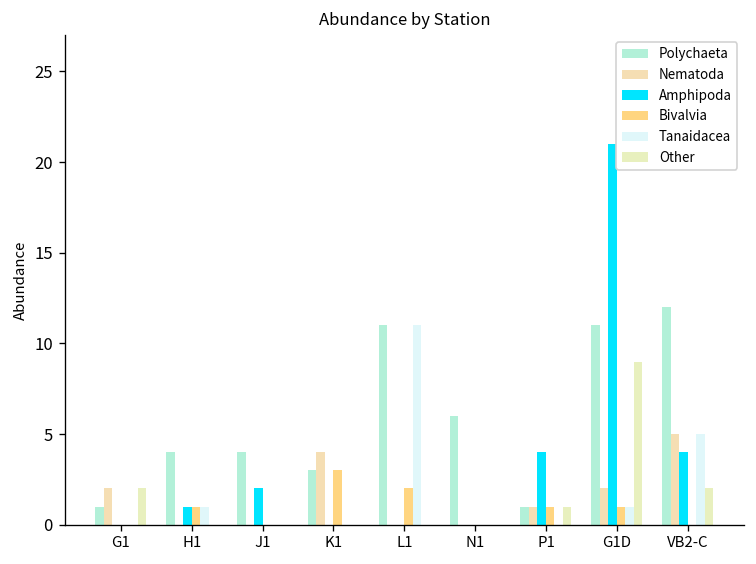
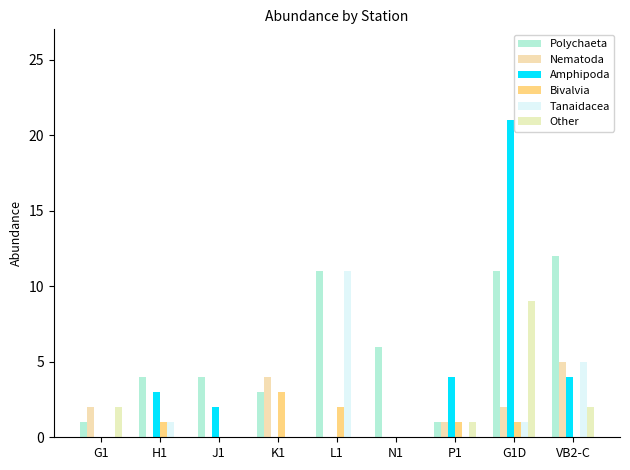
Amphipoda, H1: 1 -> 3
